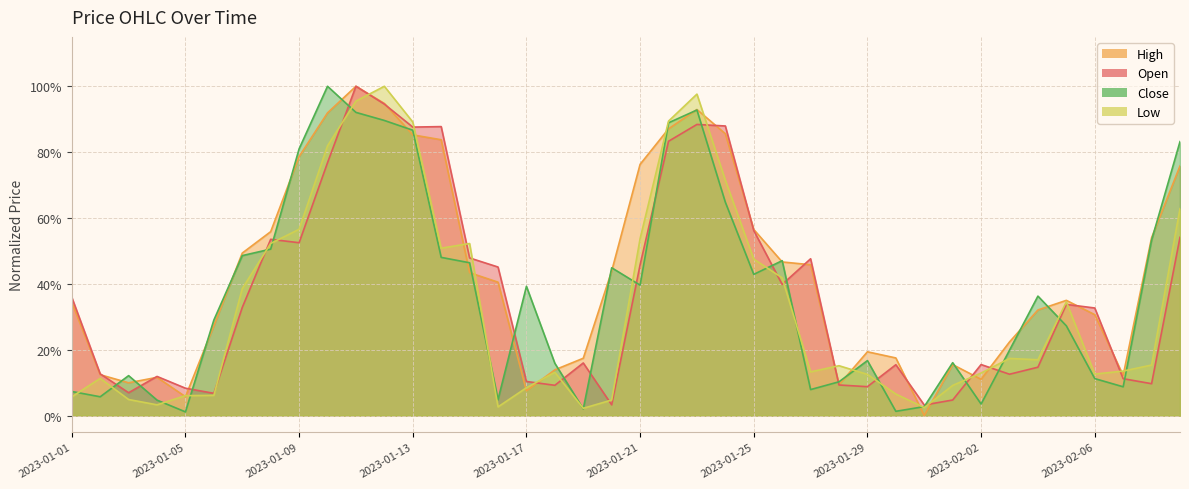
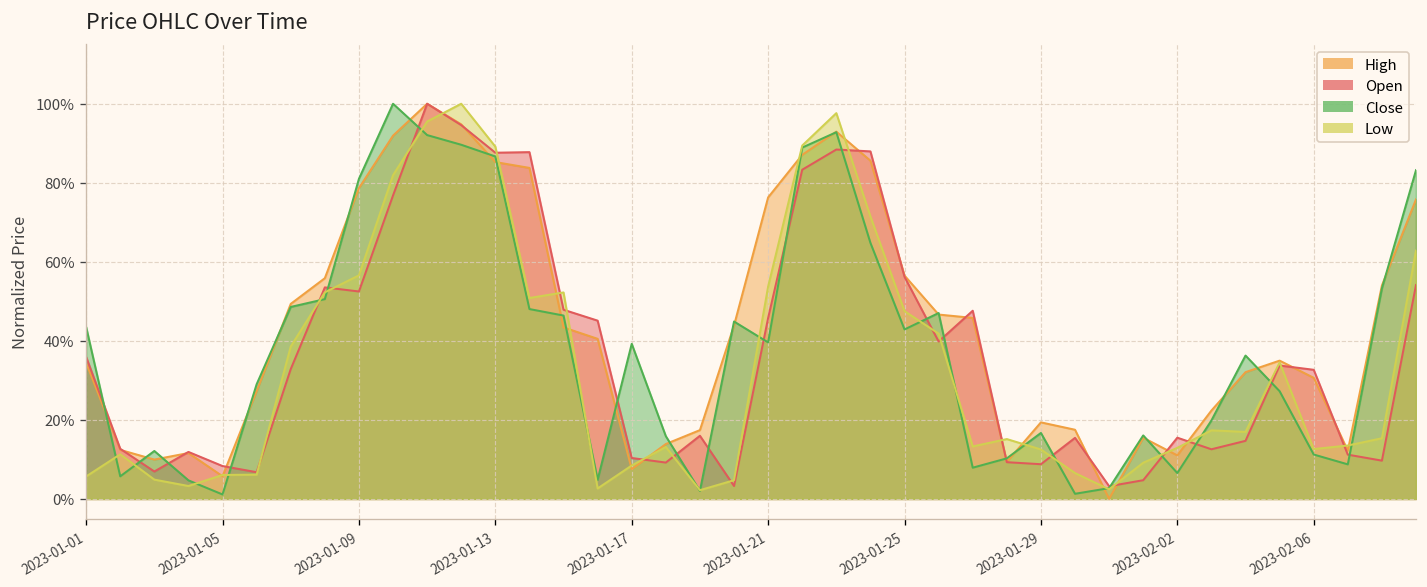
Close, 2023-01-01: 7% -> 43%
Close, 2023-02-02: 3% -> 7%
